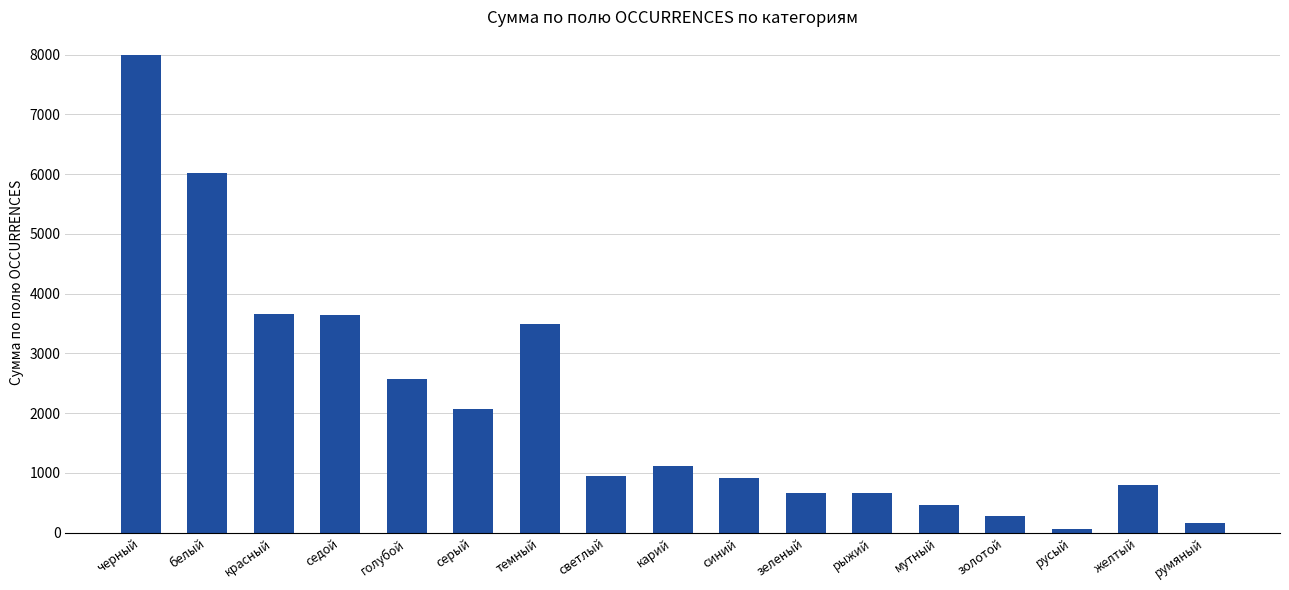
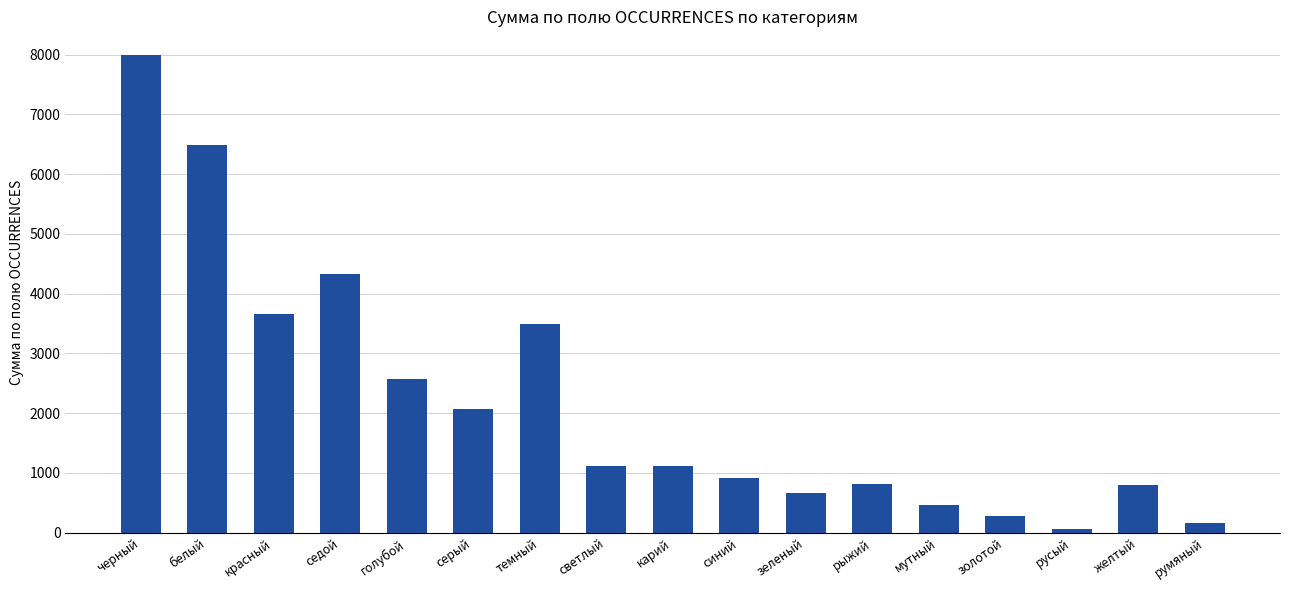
белый: 6000 -> 6500
седой: 3600 -> 4300
светлый: 1000 -> 1100
рыжий: 700 -> 800
